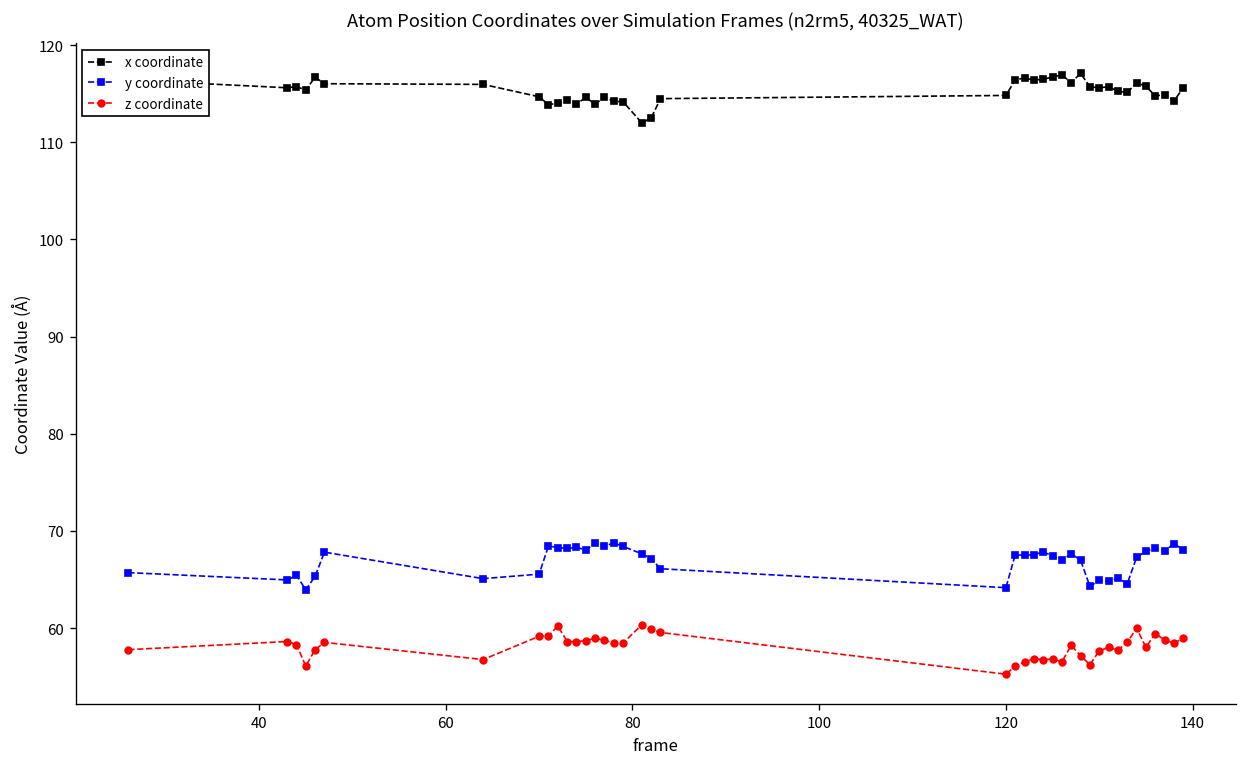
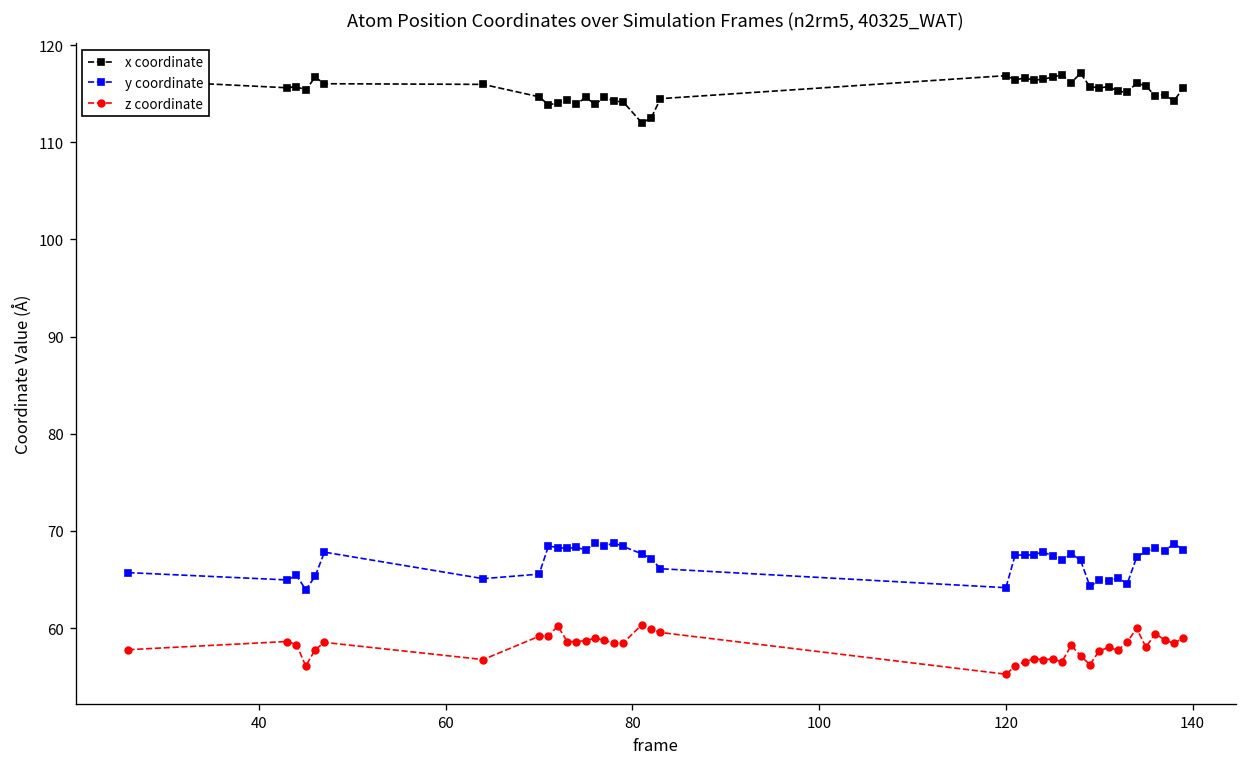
x coordinate, 120: 115 -> 117
